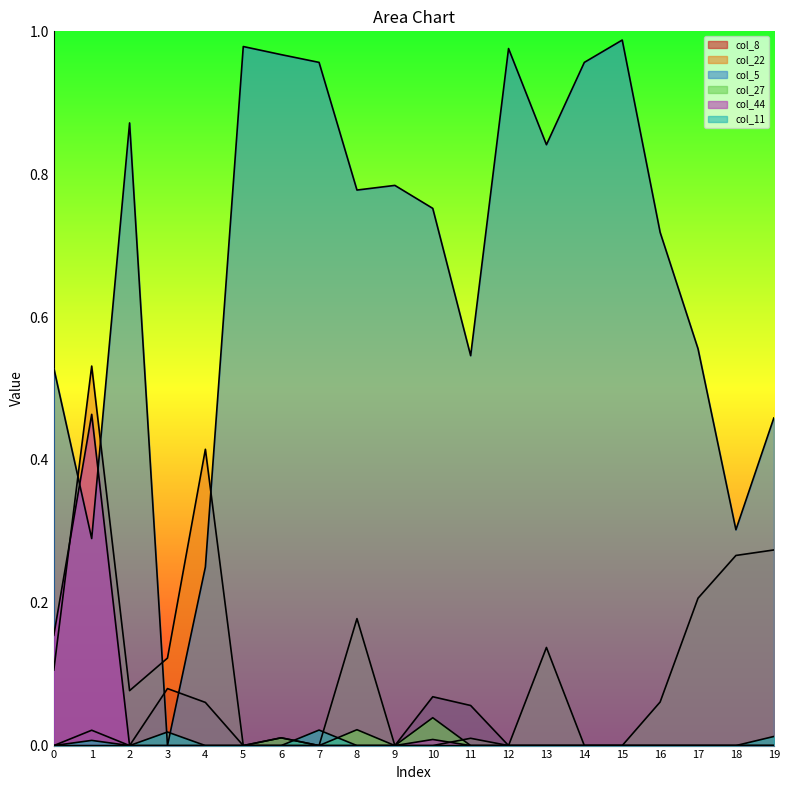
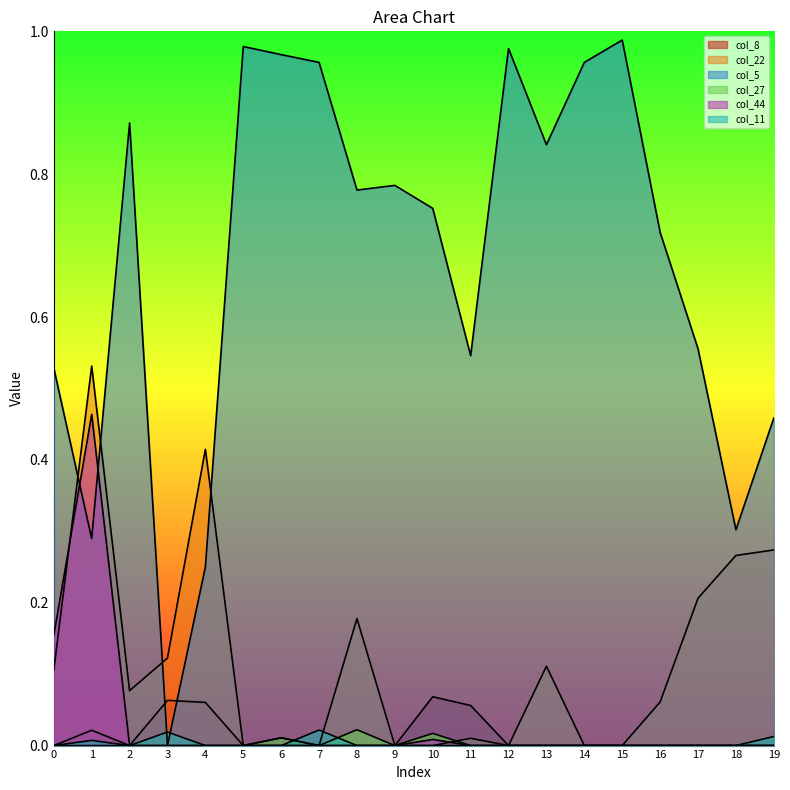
col_8, 3: 0.08 -> 0.06
col_27, 10: 0.04 -> 0.02
col_22, 13: 0.14 -> 0.11
